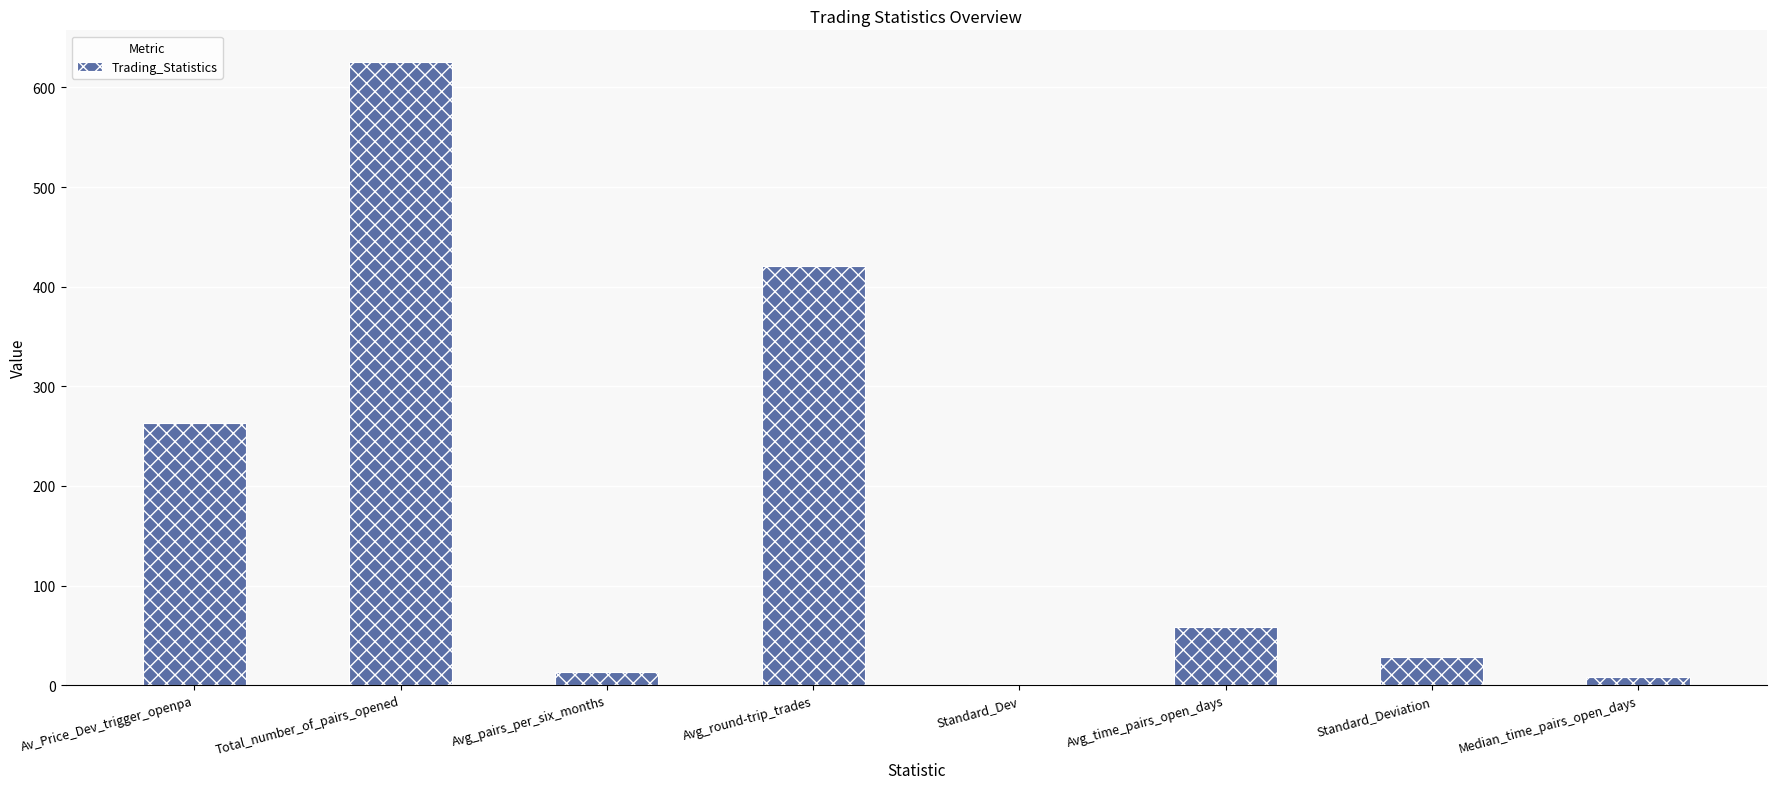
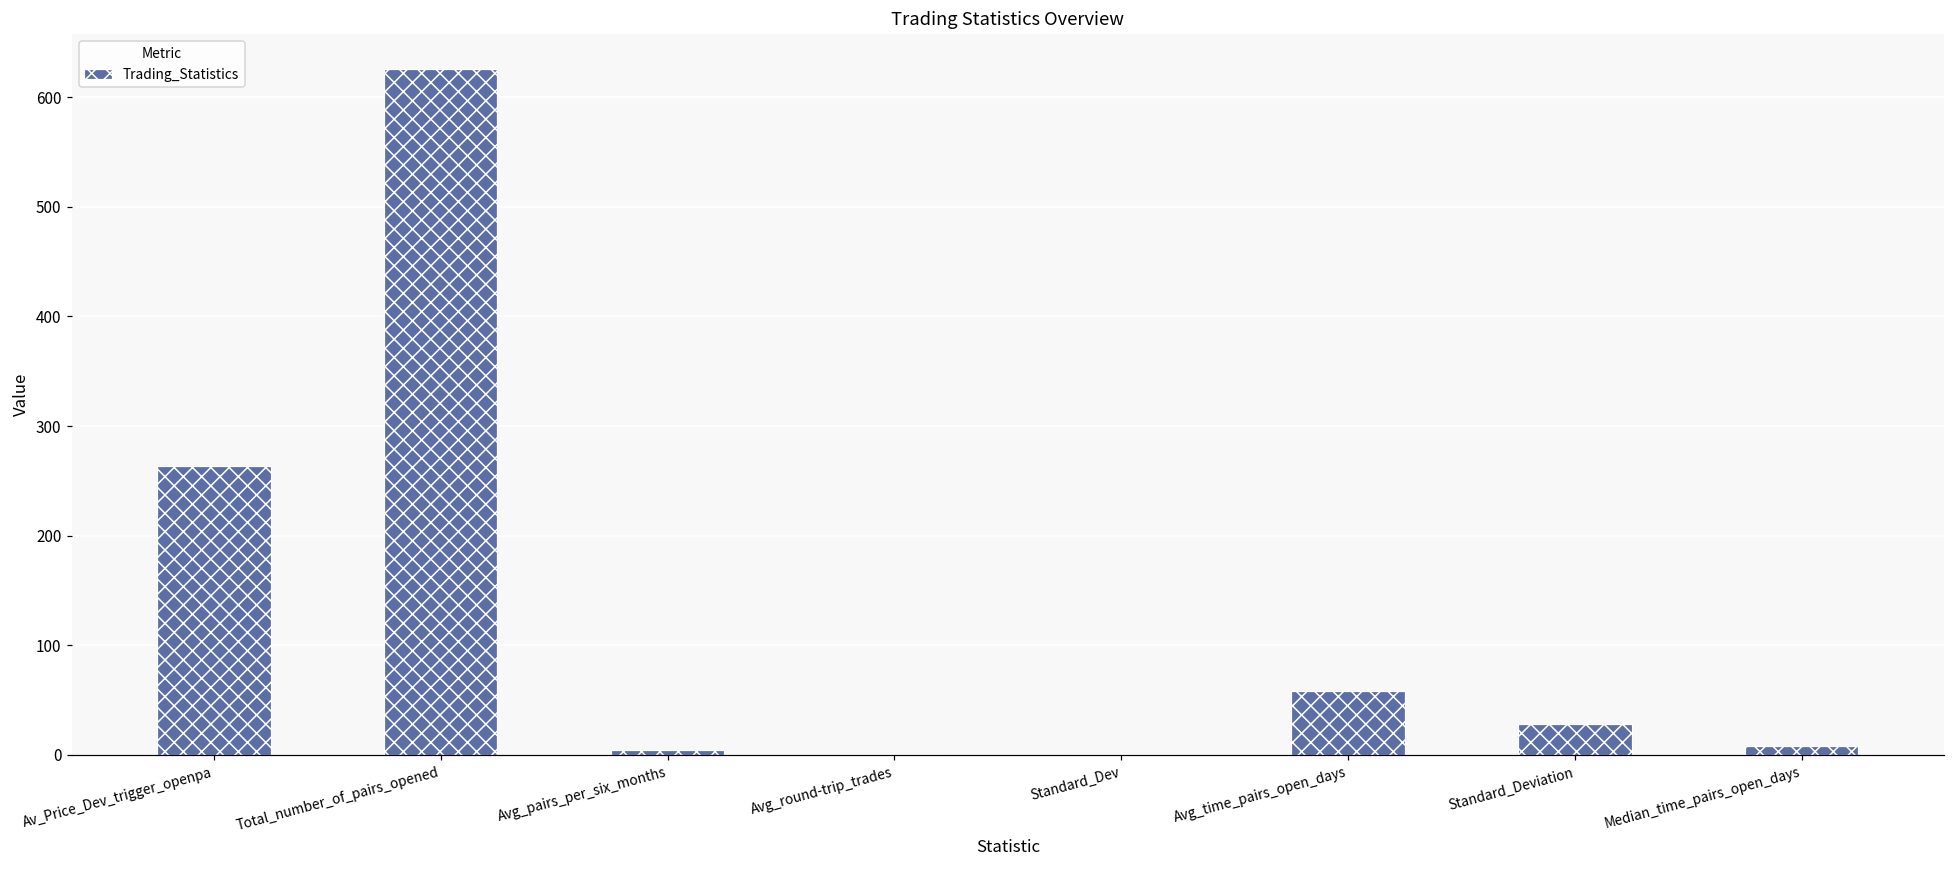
Avg_pairs_per_six_months: 10 -> 0
Avg_round-trip_trades: 420 -> 0
